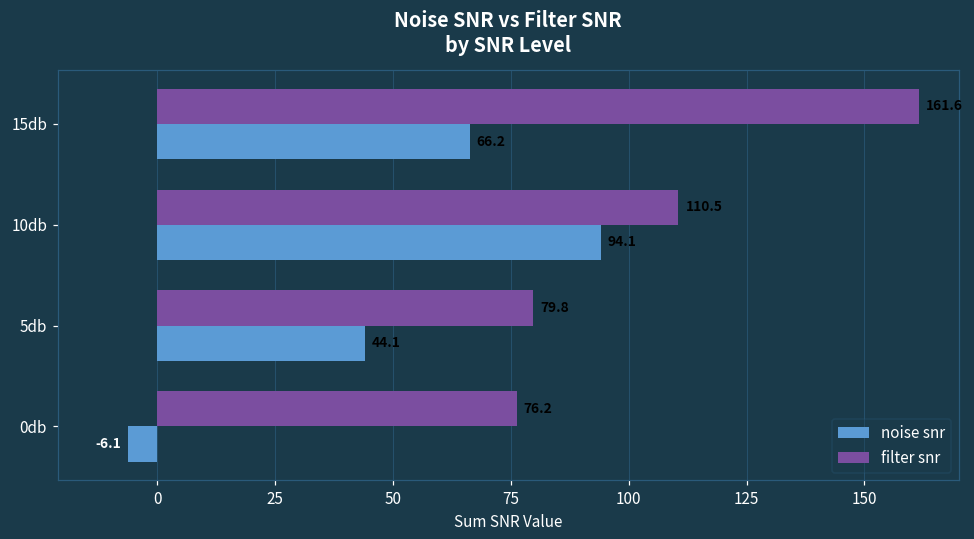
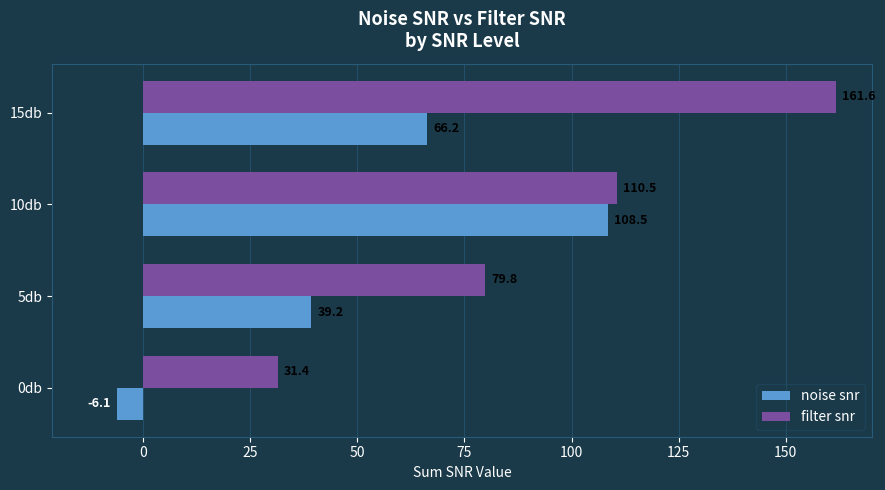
noise snr, 10db: 94.1 -> 108.5
noise snr, 5db: 44.1 -> 39.2
filter snr, 0db: 76.2 -> 31.4
